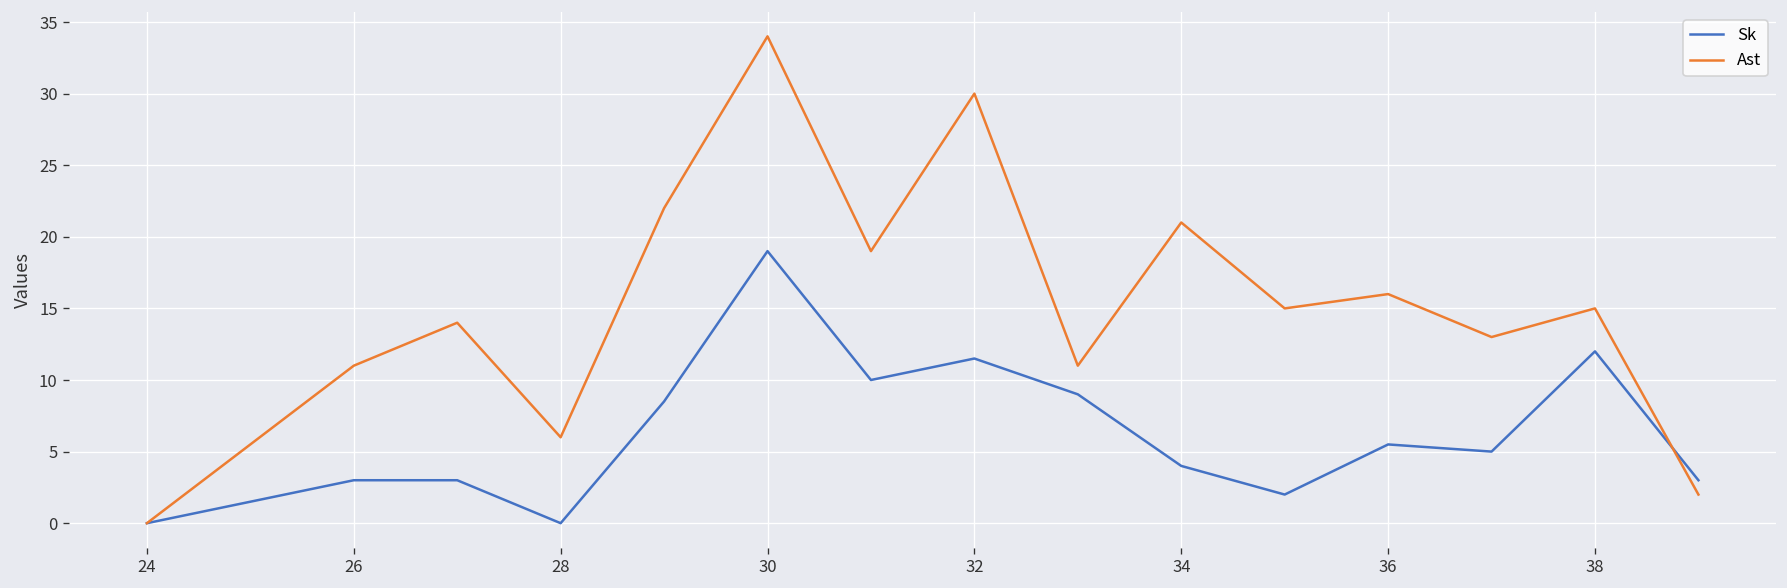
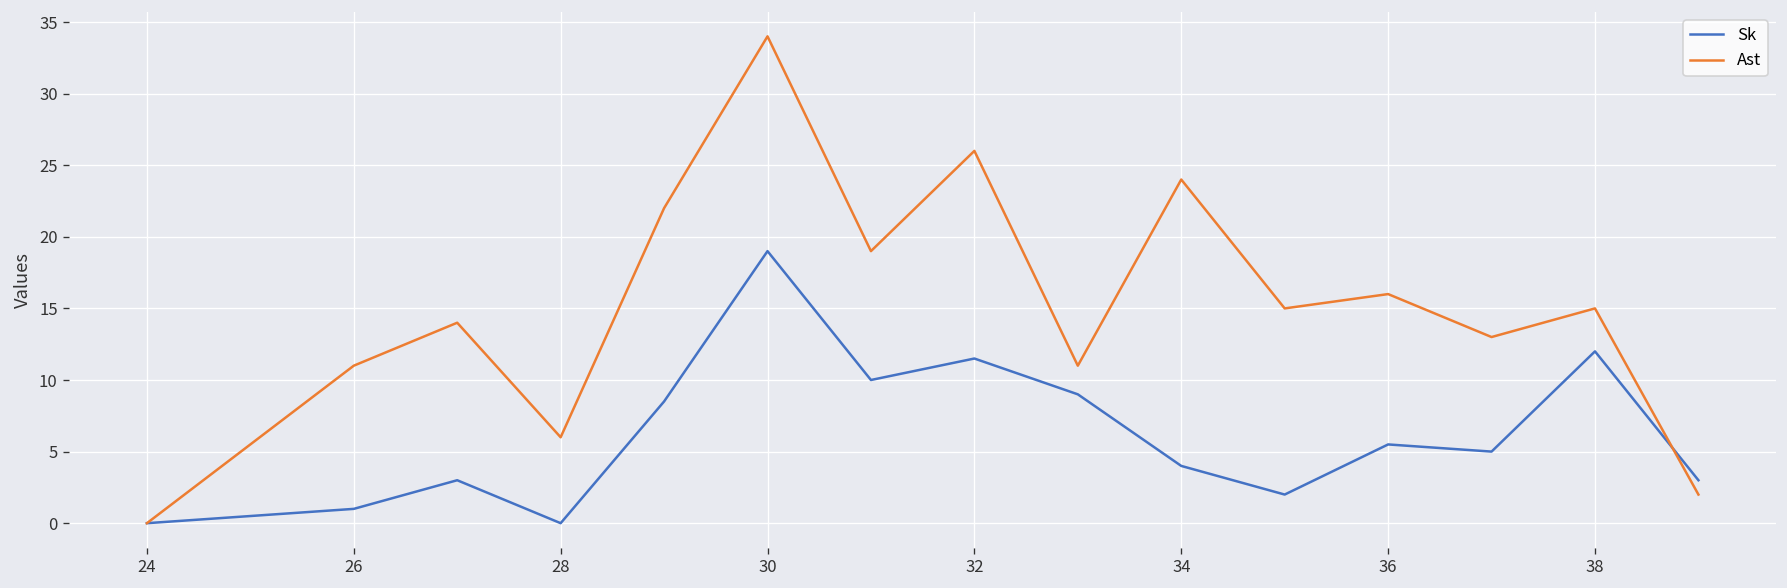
Sk, 26: 3 -> 1
Ast, 32: 30 -> 26
Ast, 34: 21 -> 24
